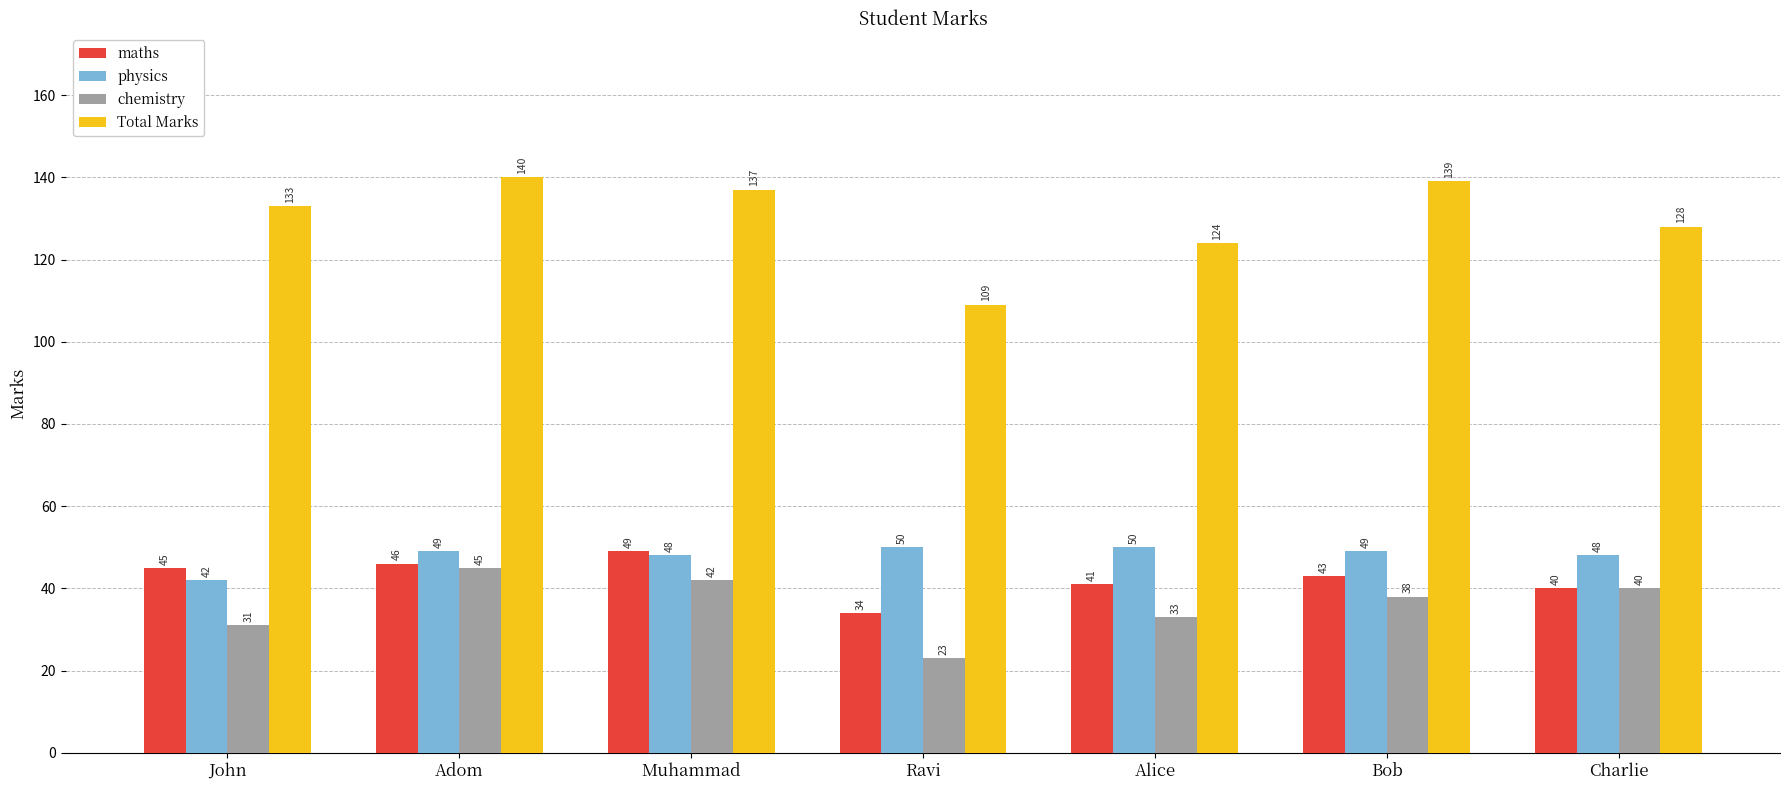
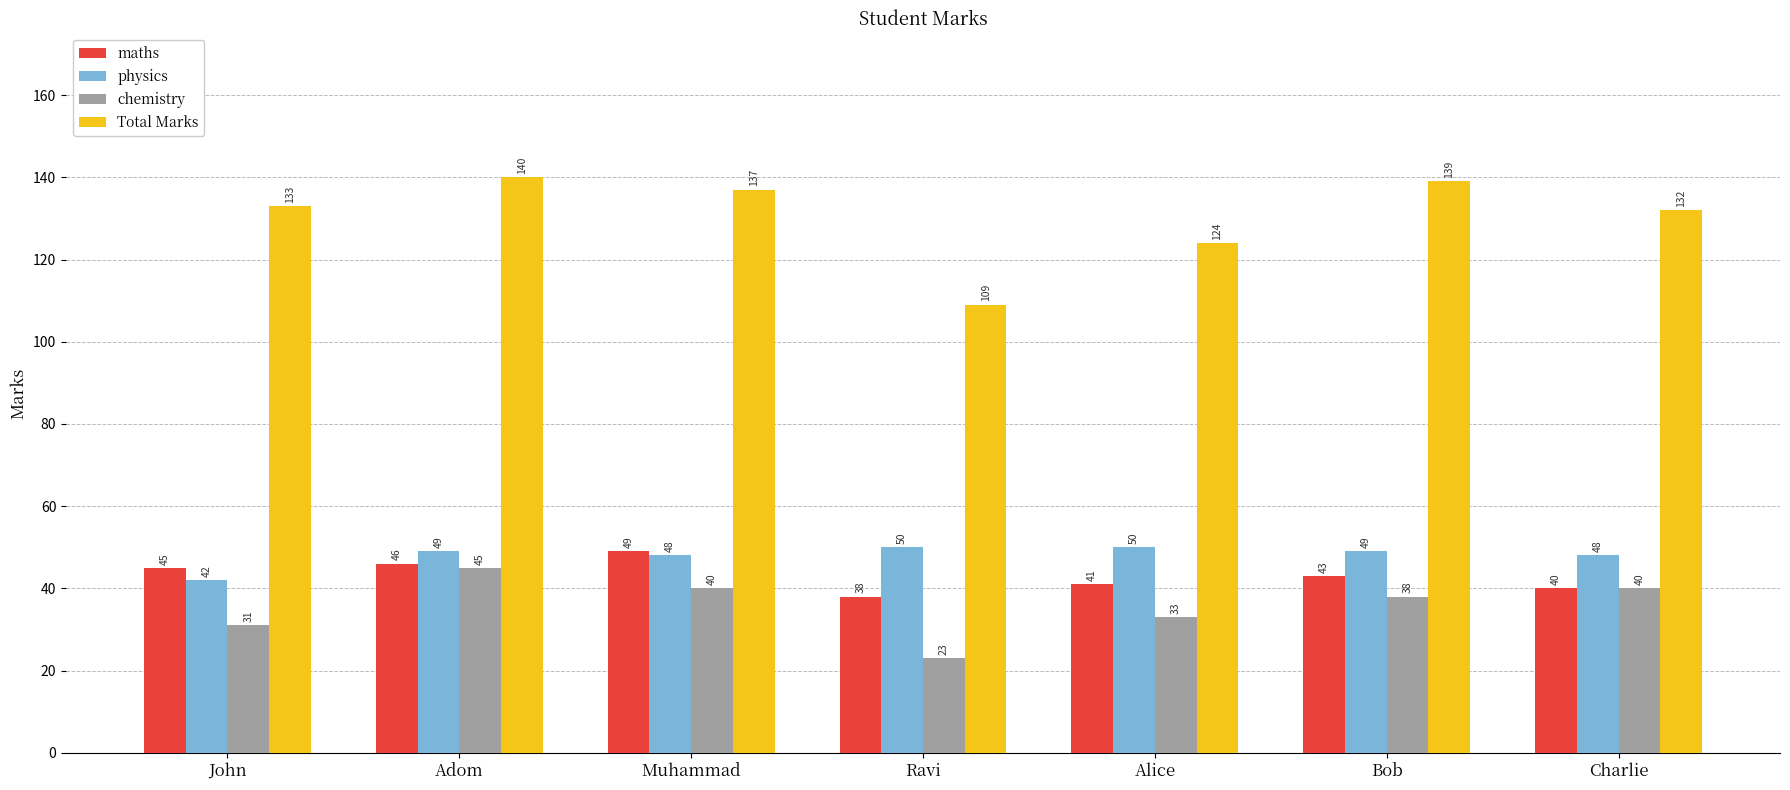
chemistry, Muhammad: 42 -> 40
maths, Ravi: 34 -> 38
Total Marks, Charlie: 128 -> 132
